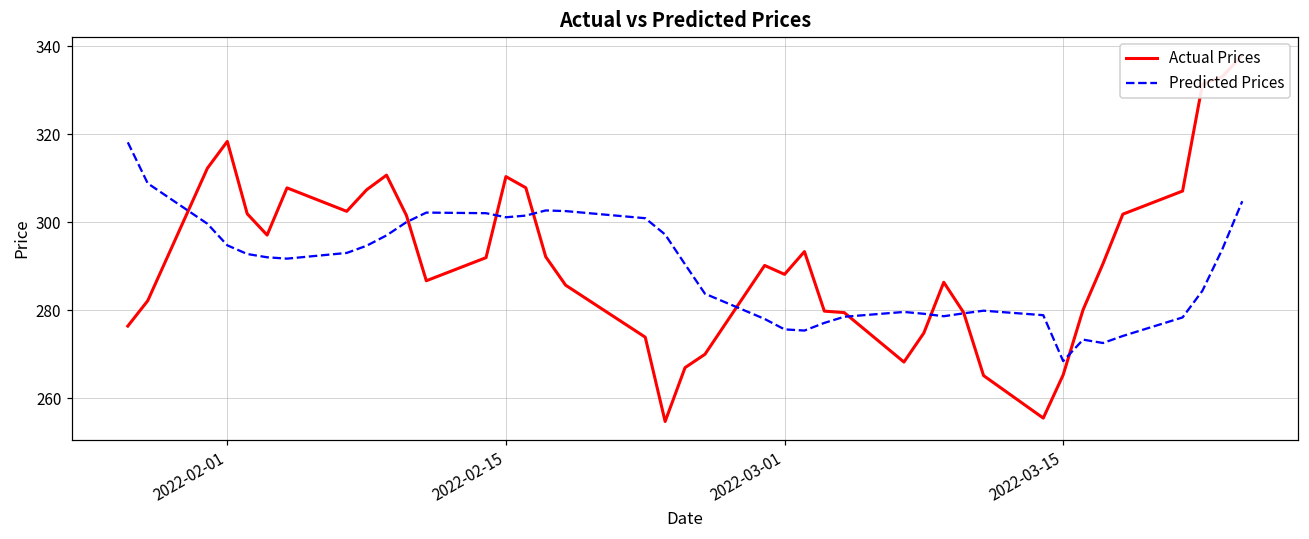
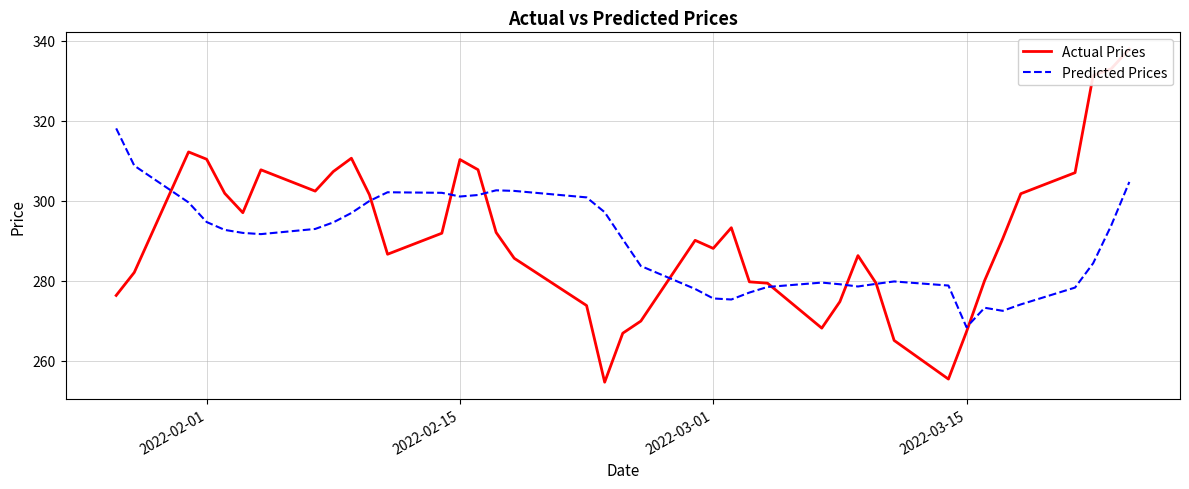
Actual Prices, 2022-02-01: 318 -> 310
Actual Prices, 2022-03-15: 265 -> 267
